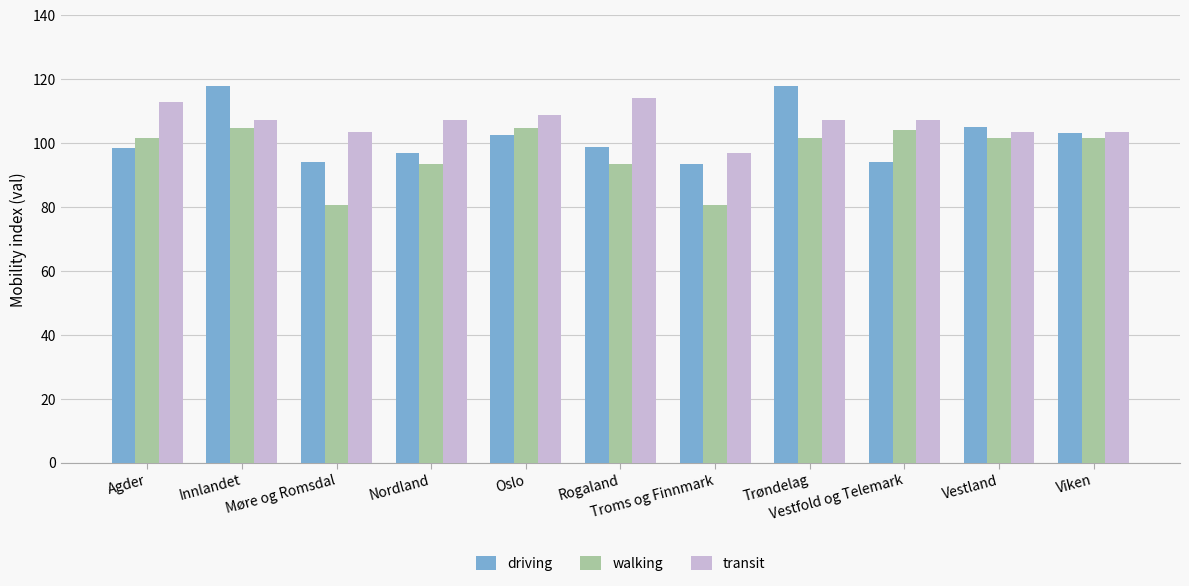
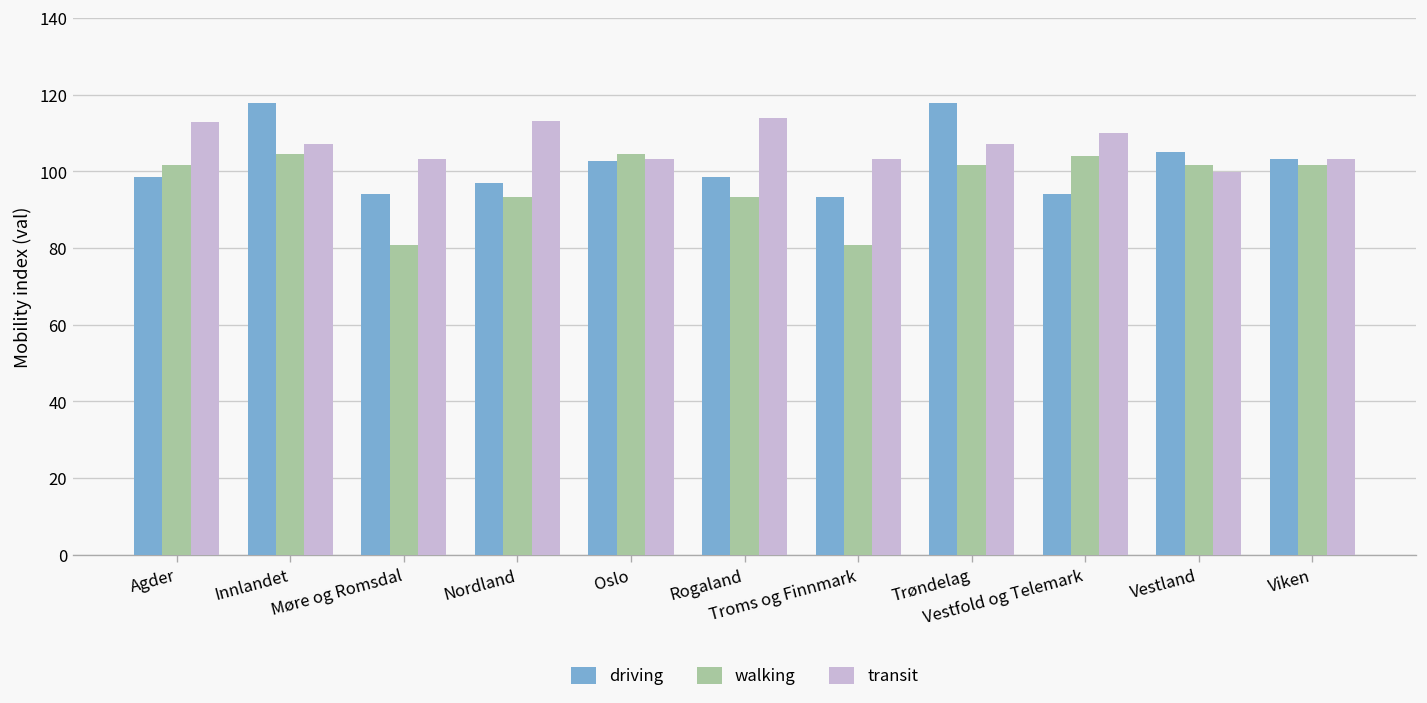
transit, Nordland: 107 -> 113
transit, Oslo: 109 -> 103
transit, Troms og Finnmark: 97 -> 103
transit, Vestfold og Telemark: 107 -> 110
transit, Vestland: 103 -> 100
